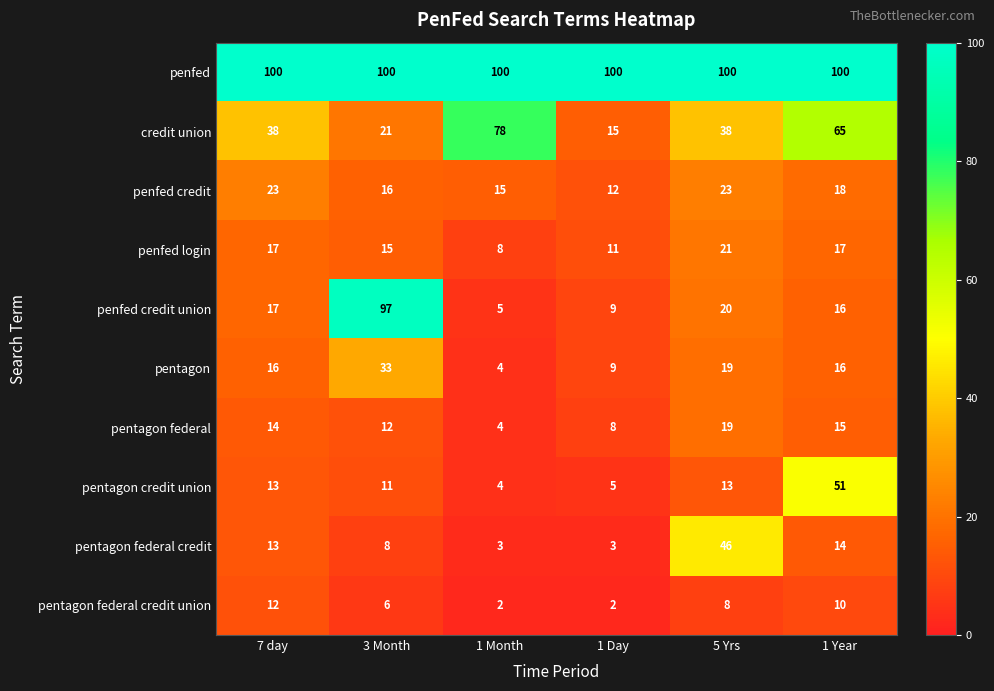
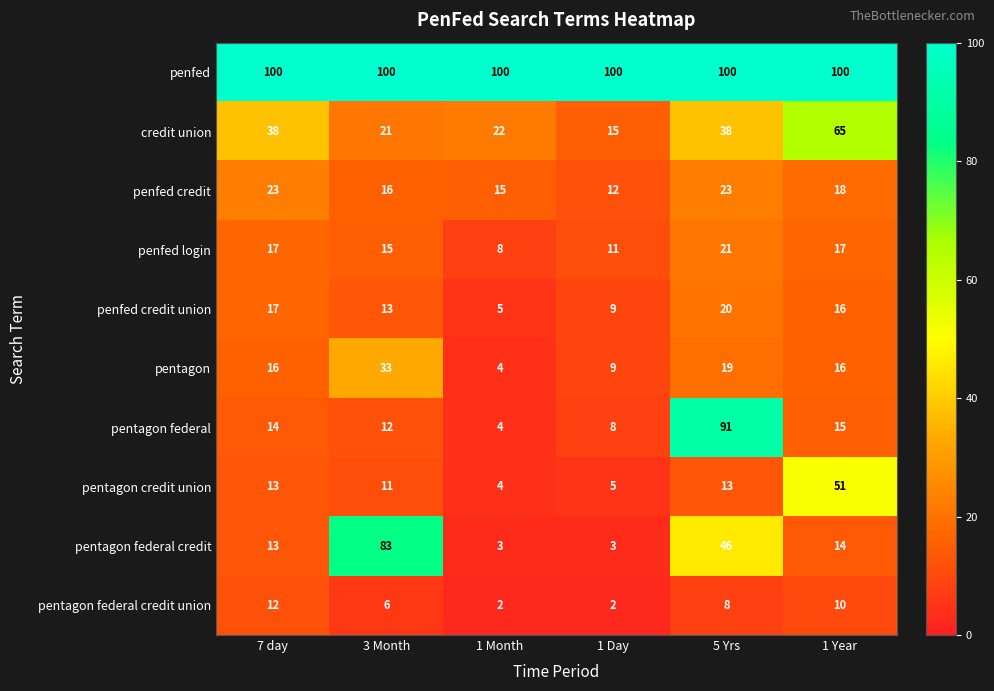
credit union, 1 Month: 78 -> 22
penfed credit union, 3 Month: 97 -> 13
pentagon federal, 5 Yrs: 19 -> 91
pentagon federal credit, 3 Month: 8 -> 83
